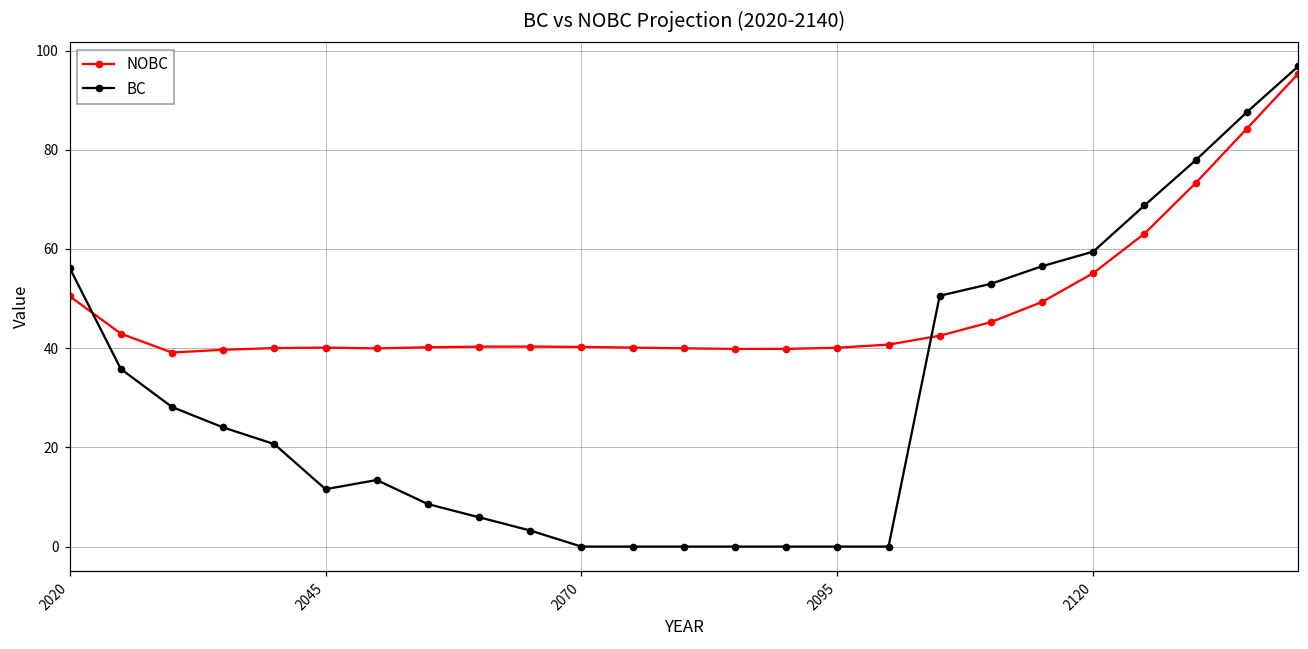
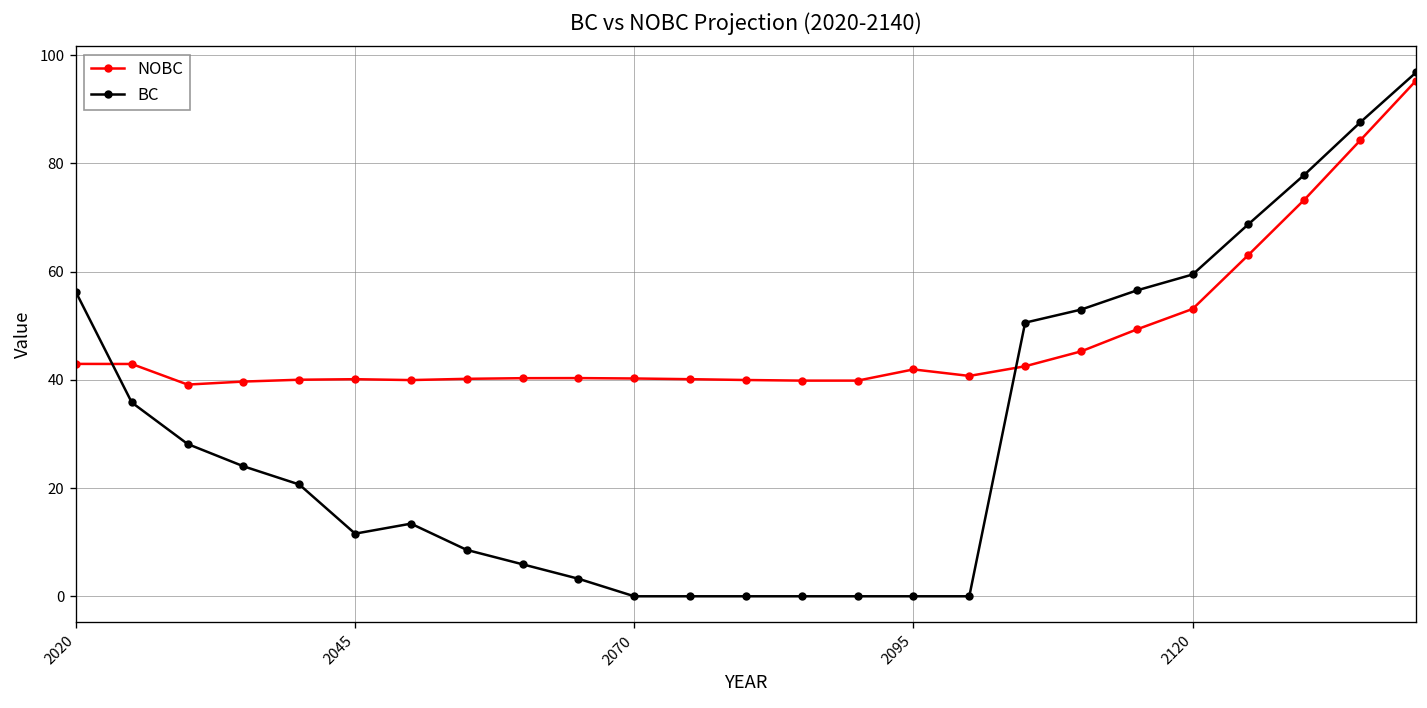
NOBC, 2020: 50 -> 43
NOBC, 2095: 40 -> 42
NOBC, 2120: 55 -> 53
